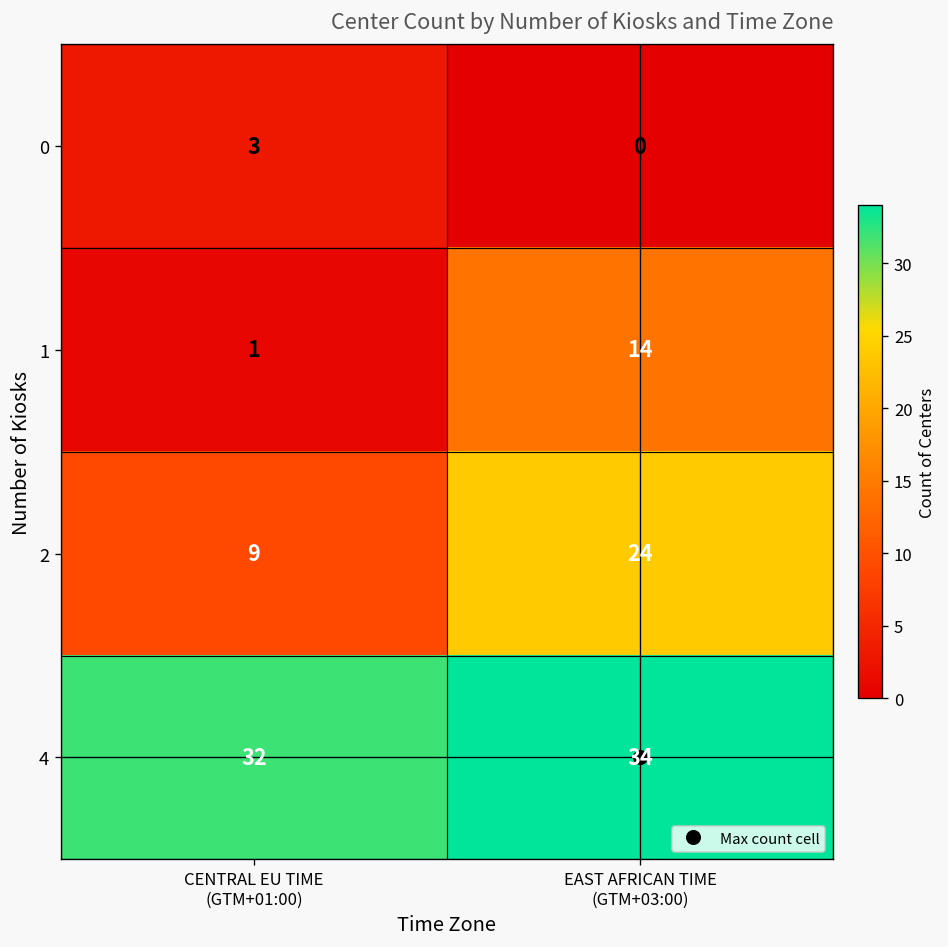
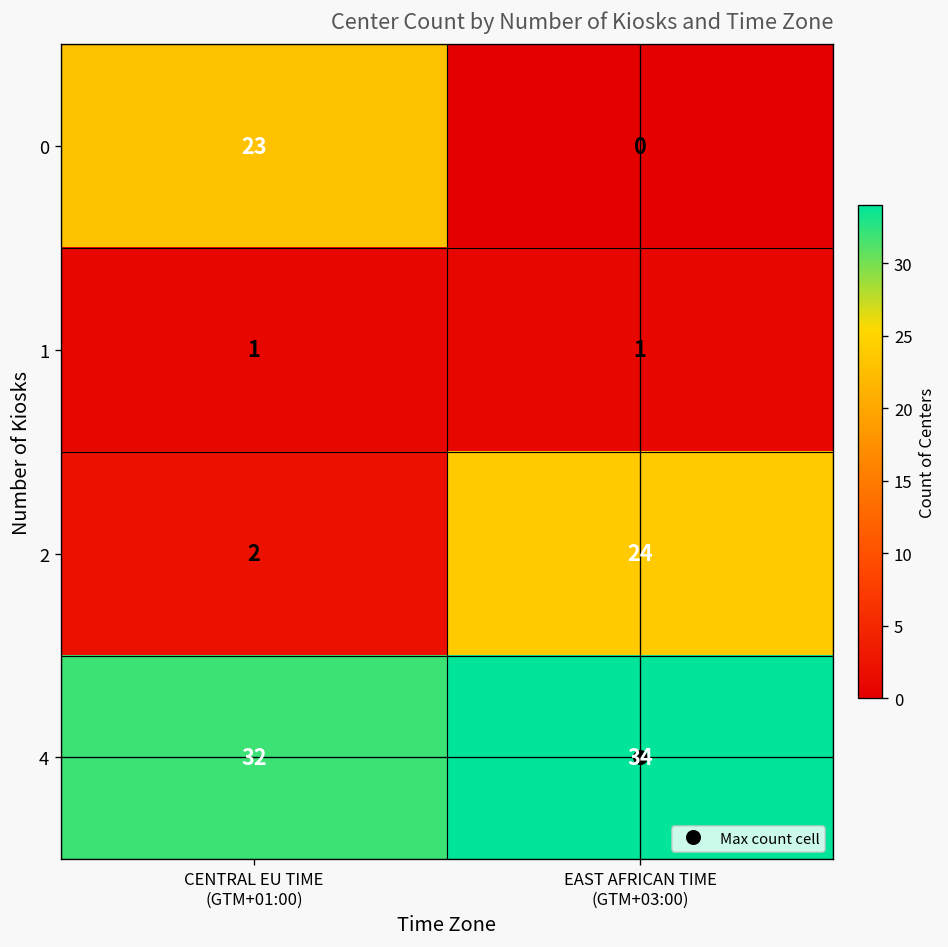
0, CENTRAL EU TIME (GTM+01:00): 3 -> 23
1, EAST AFRICAN TIME (GTM+03:00): 14 -> 1
2, CENTRAL EU TIME (GTM+01:00): 9 -> 2
